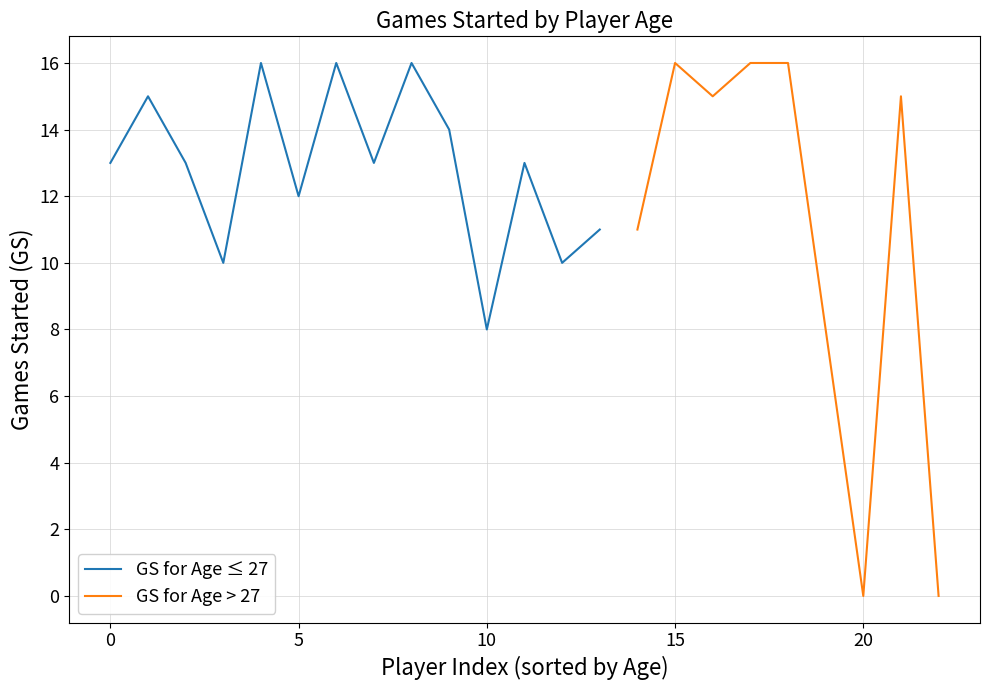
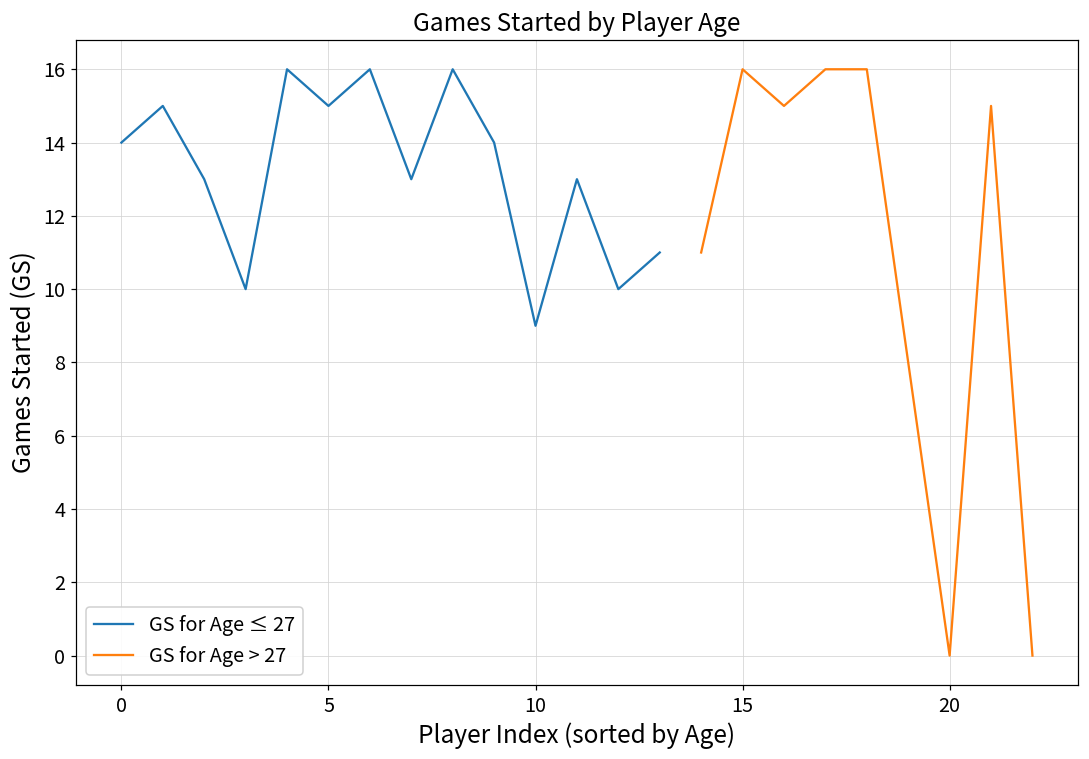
GS for Age ≤ 27, 0: 13 -> 14
GS for Age ≤ 27, 5: 12 -> 15
GS for Age ≤ 27, 10: 8 -> 9
